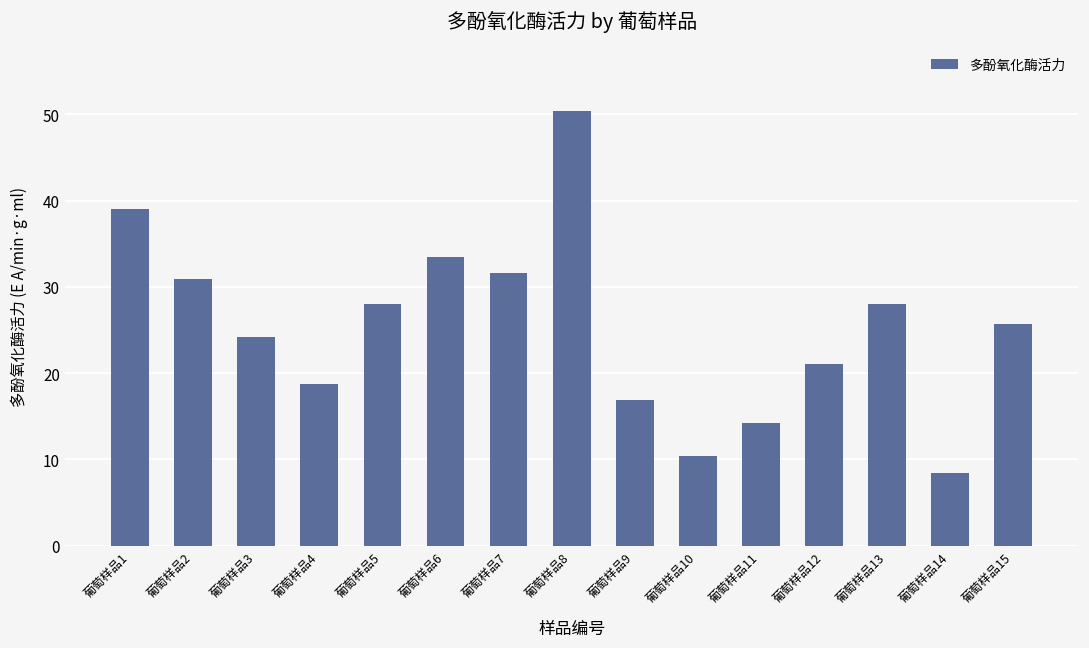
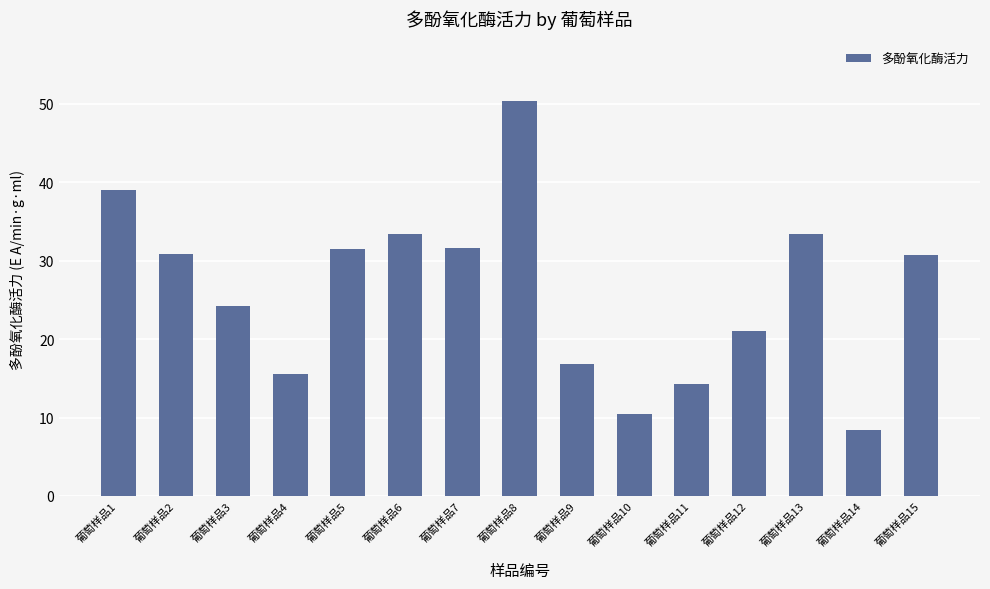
葡萄样品4: 19 -> 16
葡萄样品5: 28 -> 32
葡萄样品13: 28 -> 33
葡萄样品15: 26 -> 31
